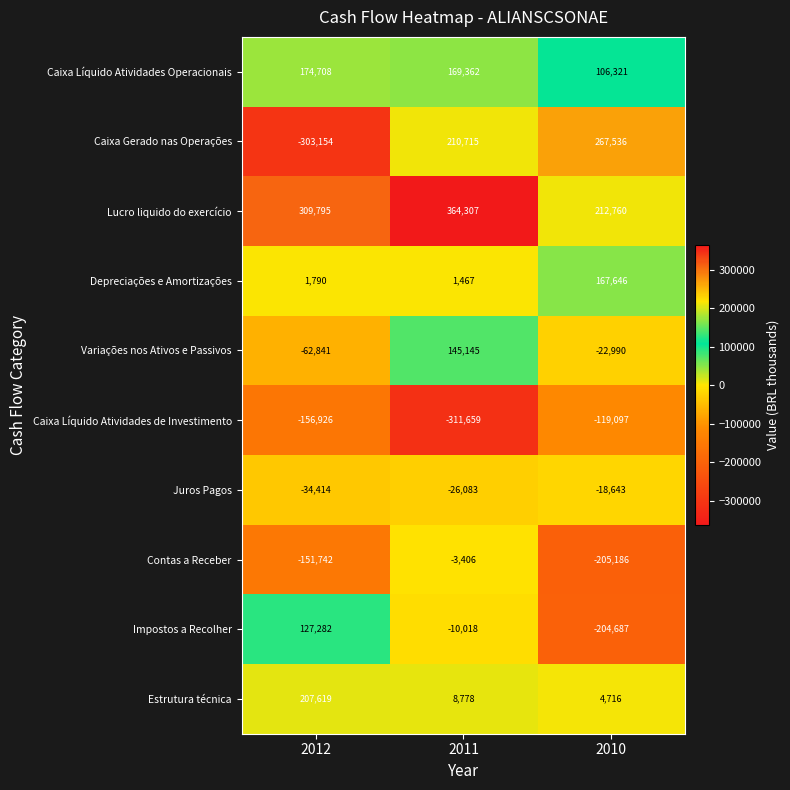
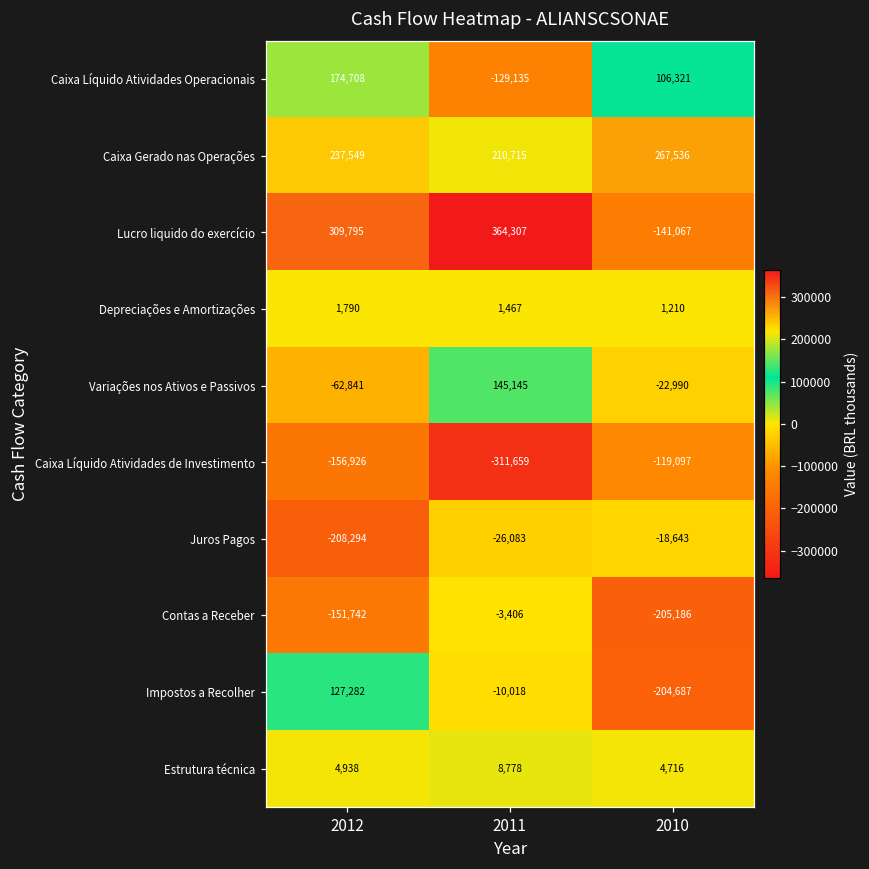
Caixa Líquido Atividades Operacionais, 2011: 169,362 -> -129,135
Caixa Gerado nas Operações, 2012: -303,154 -> 237,549
Lucro liquido do exercício, 2010: 212,760 -> -141,067
Depreciações e Amortizações, 2010: 167,646 -> 1,210
Juros Pagos, 2012: -34,414 -> -208,294
Estrutura técnica, 2012: 207,619 -> 4,938
